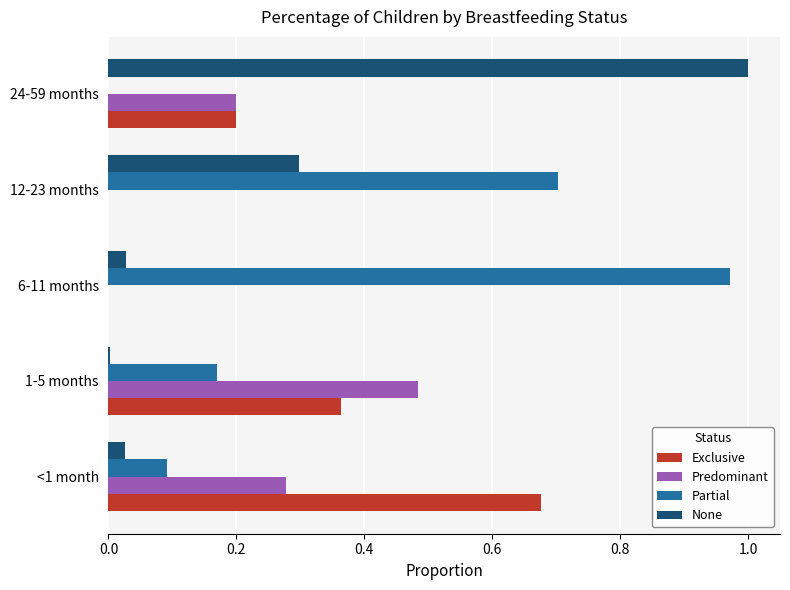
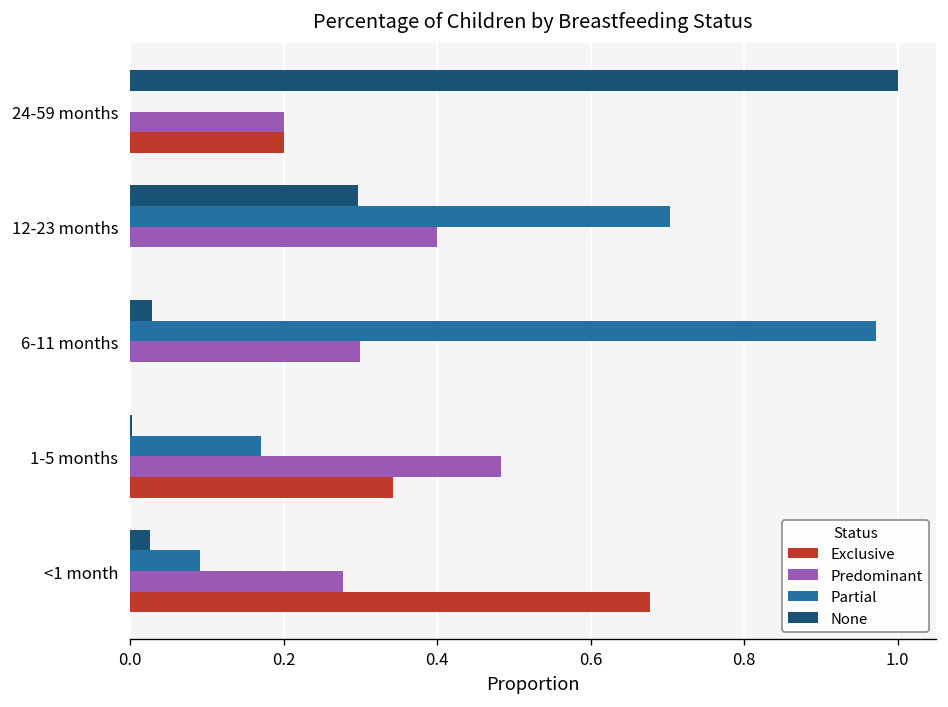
Predominant, 12-23 months: 0.0 -> 0.4
Predominant, 6-11 months: 0.0 -> 0.3
Exclusive, 1-5 months: 0.36 -> 0.34
